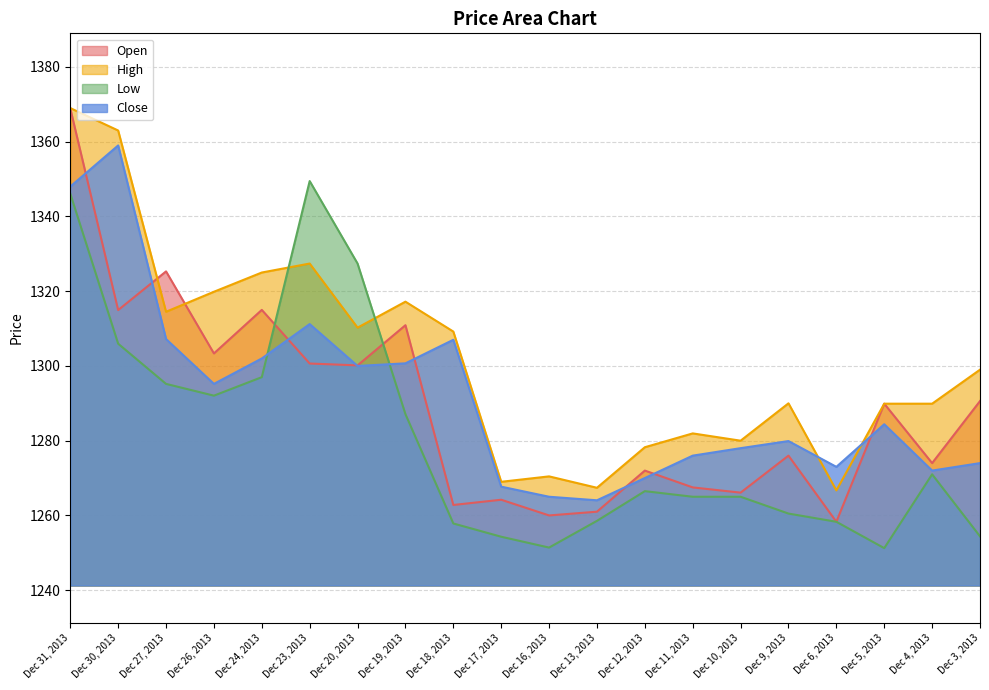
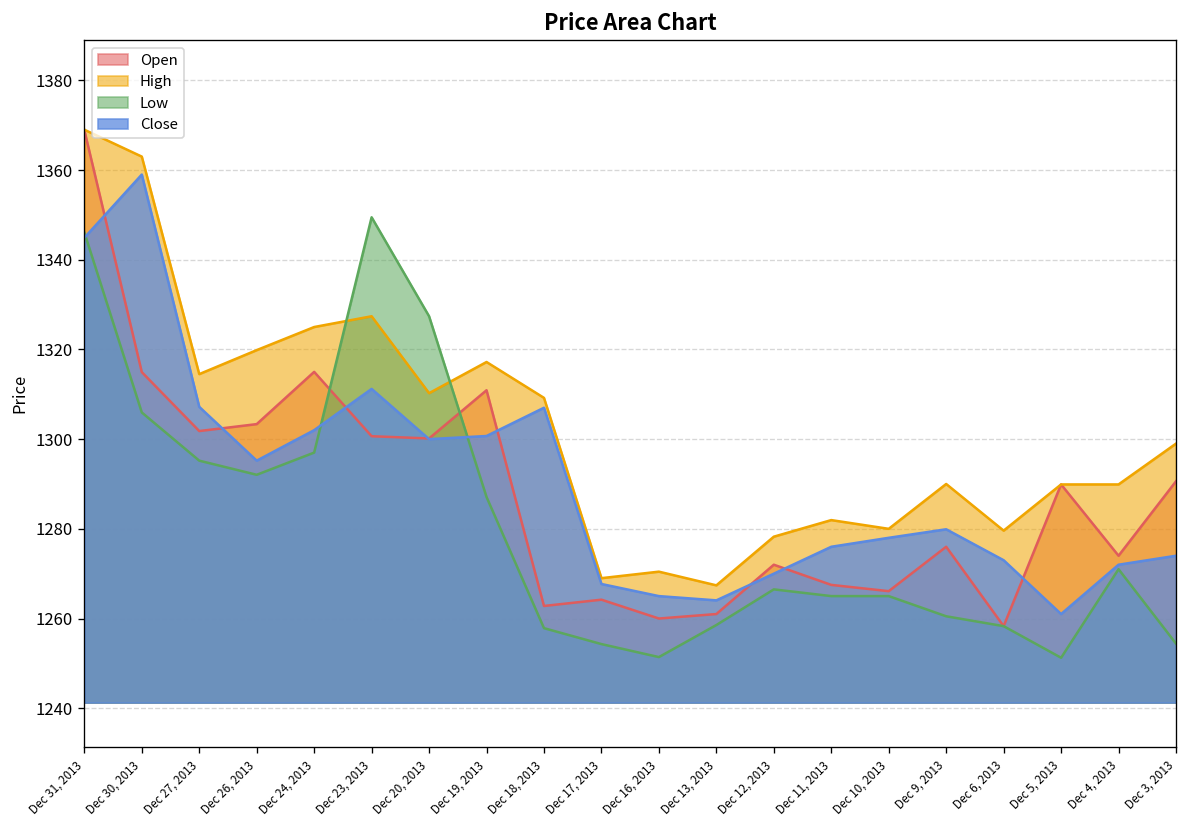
Close, Dec 31, 2013: 1348 -> 1345
Open, Dec 27, 2013: 1325 -> 1302
High, Dec 6, 2013: 1267 -> 1280
Close, Dec 5, 2013: 1284 -> 1261
